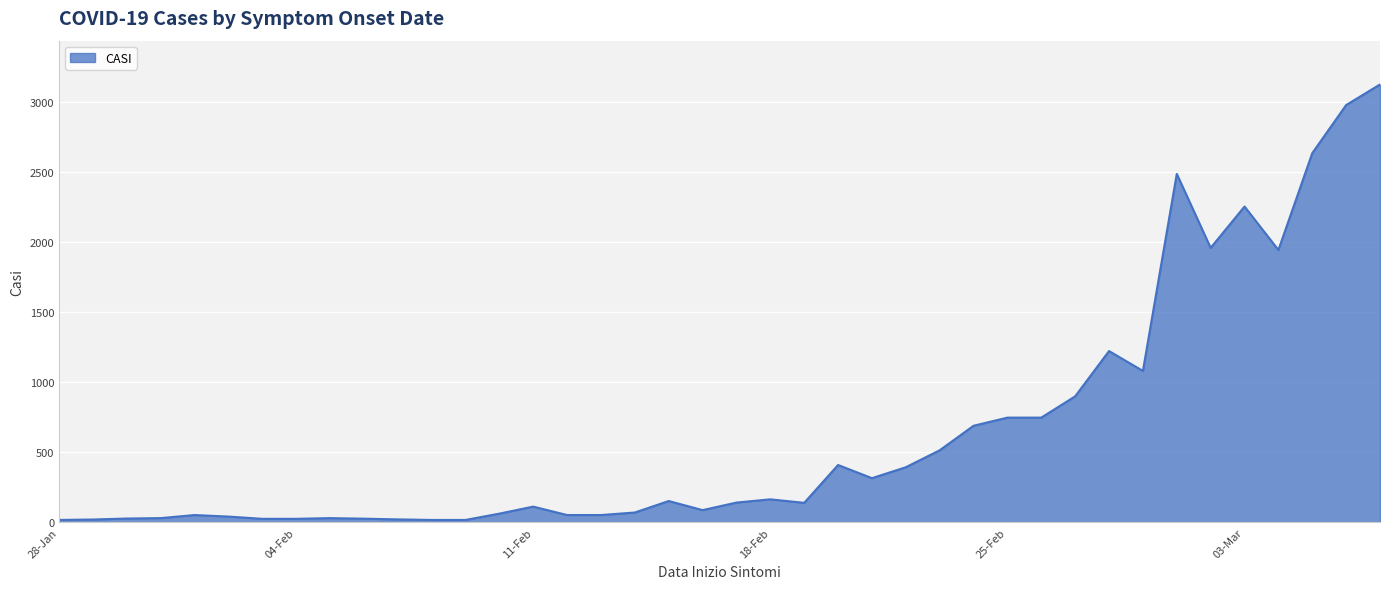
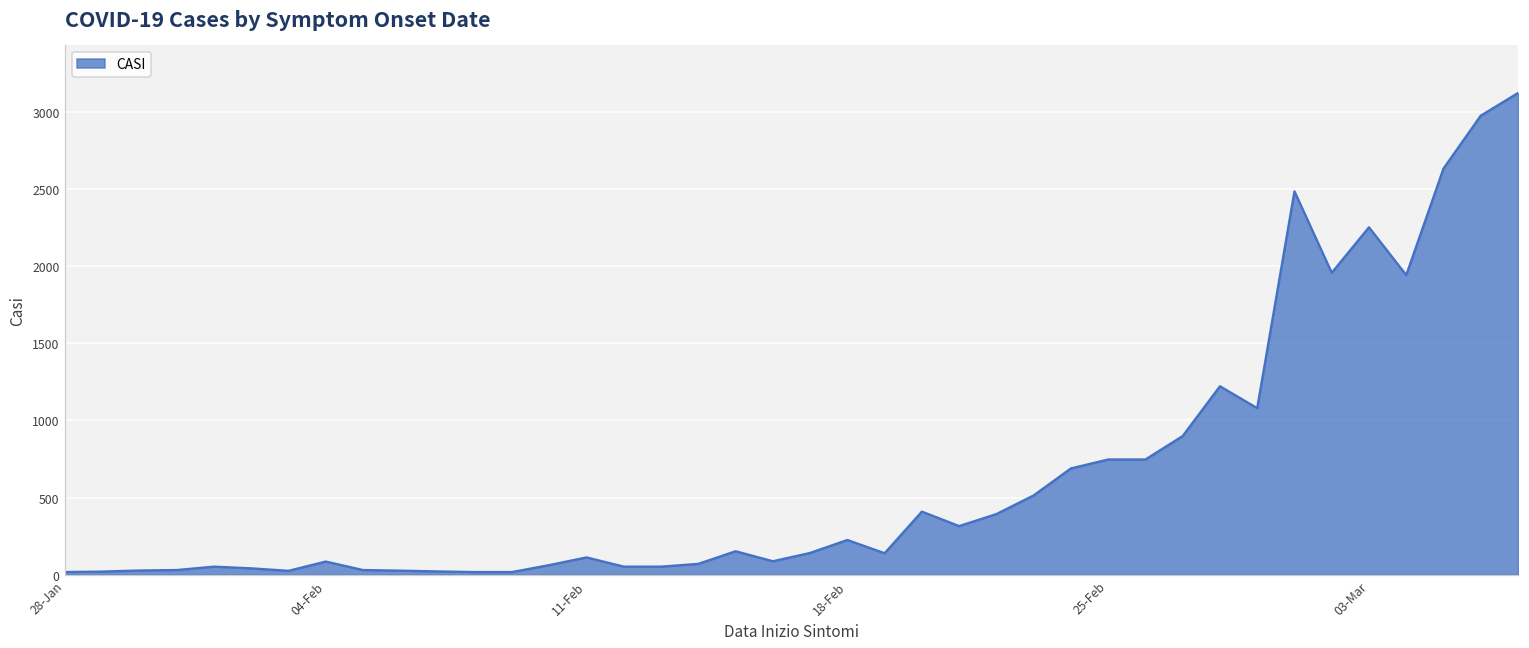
04-Feb: 30 -> 90
18-Feb: 160 -> 230
